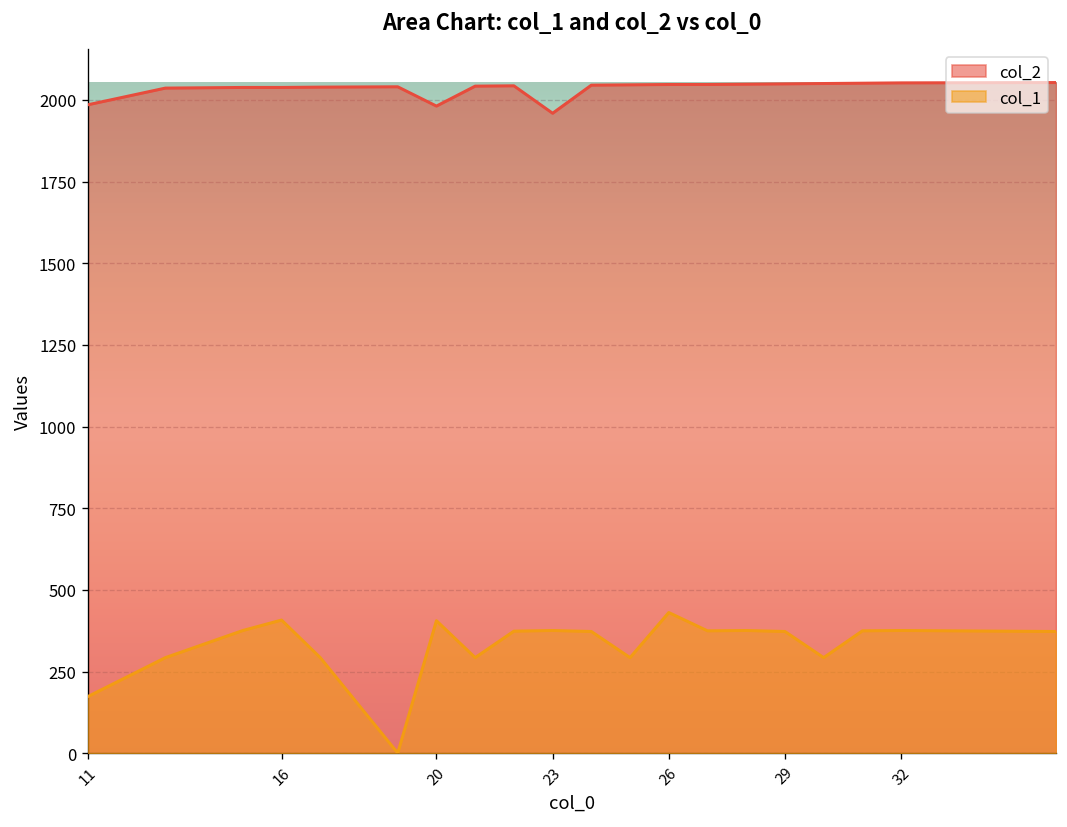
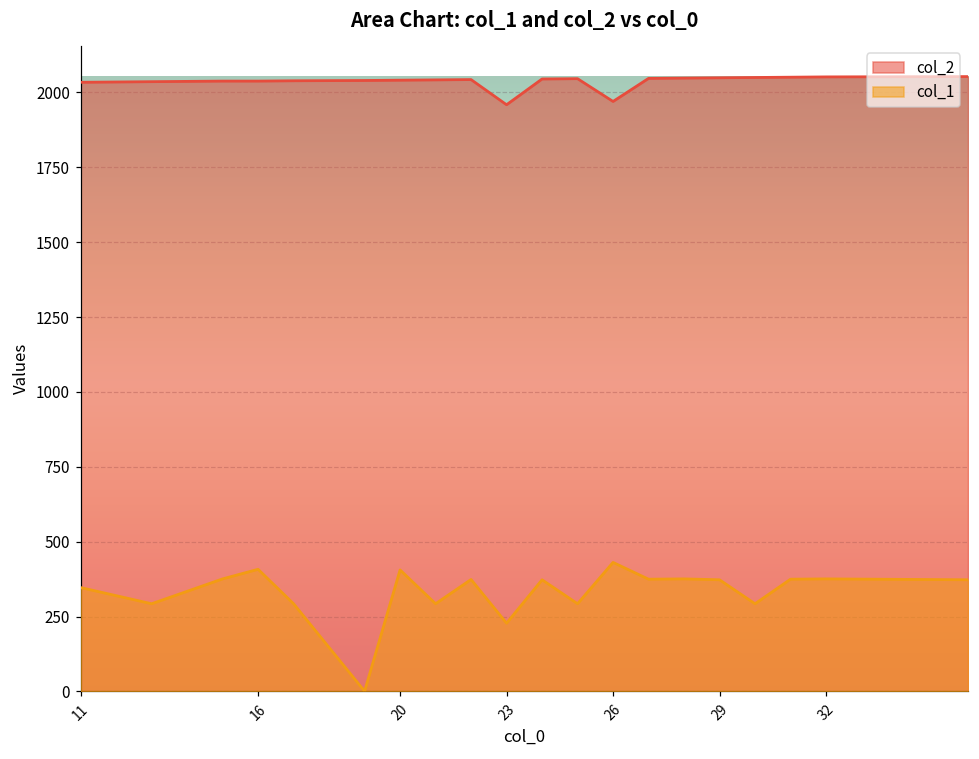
col_2, 11: 1990 -> 2030
col_1, 11: 170 -> 350
col_2, 20: 1980 -> 2040
col_1, 23: 380 -> 230
col_2, 26: 2050 -> 1970
